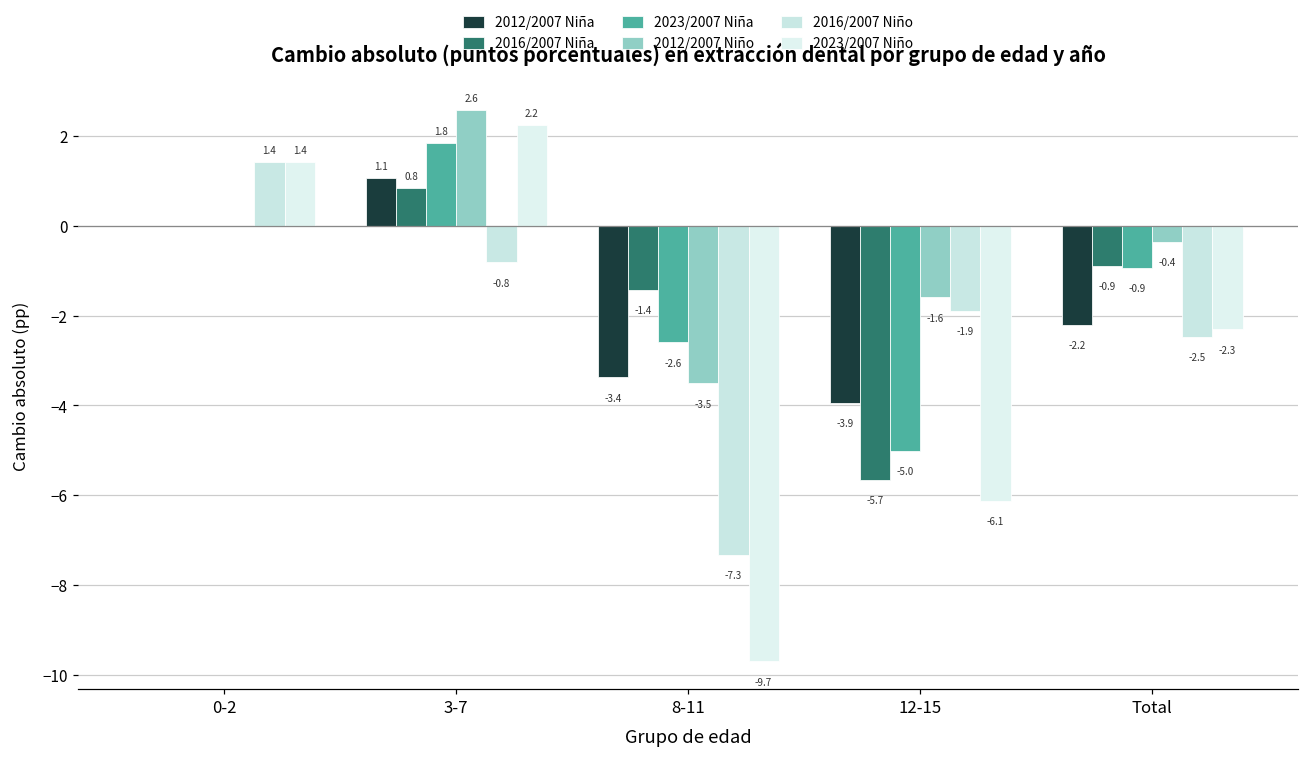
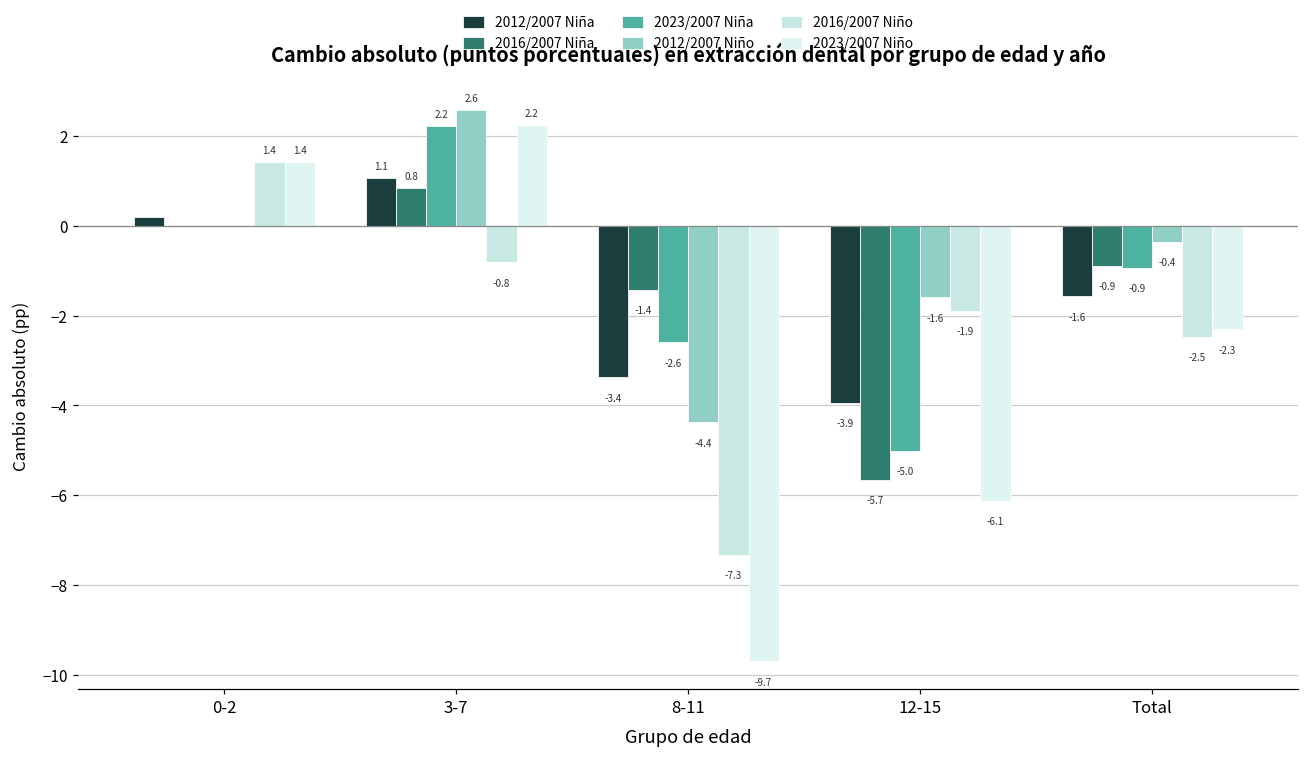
2012/2007 Niña, 0-2: 0.0 -> 0.2
2023/2007 Niña, 3-7: 1.8 -> 2.2
2012/2007 Niño, 8-11: -3.5 -> -4.4
2012/2007 Niña, Total: -2.2 -> -1.6
